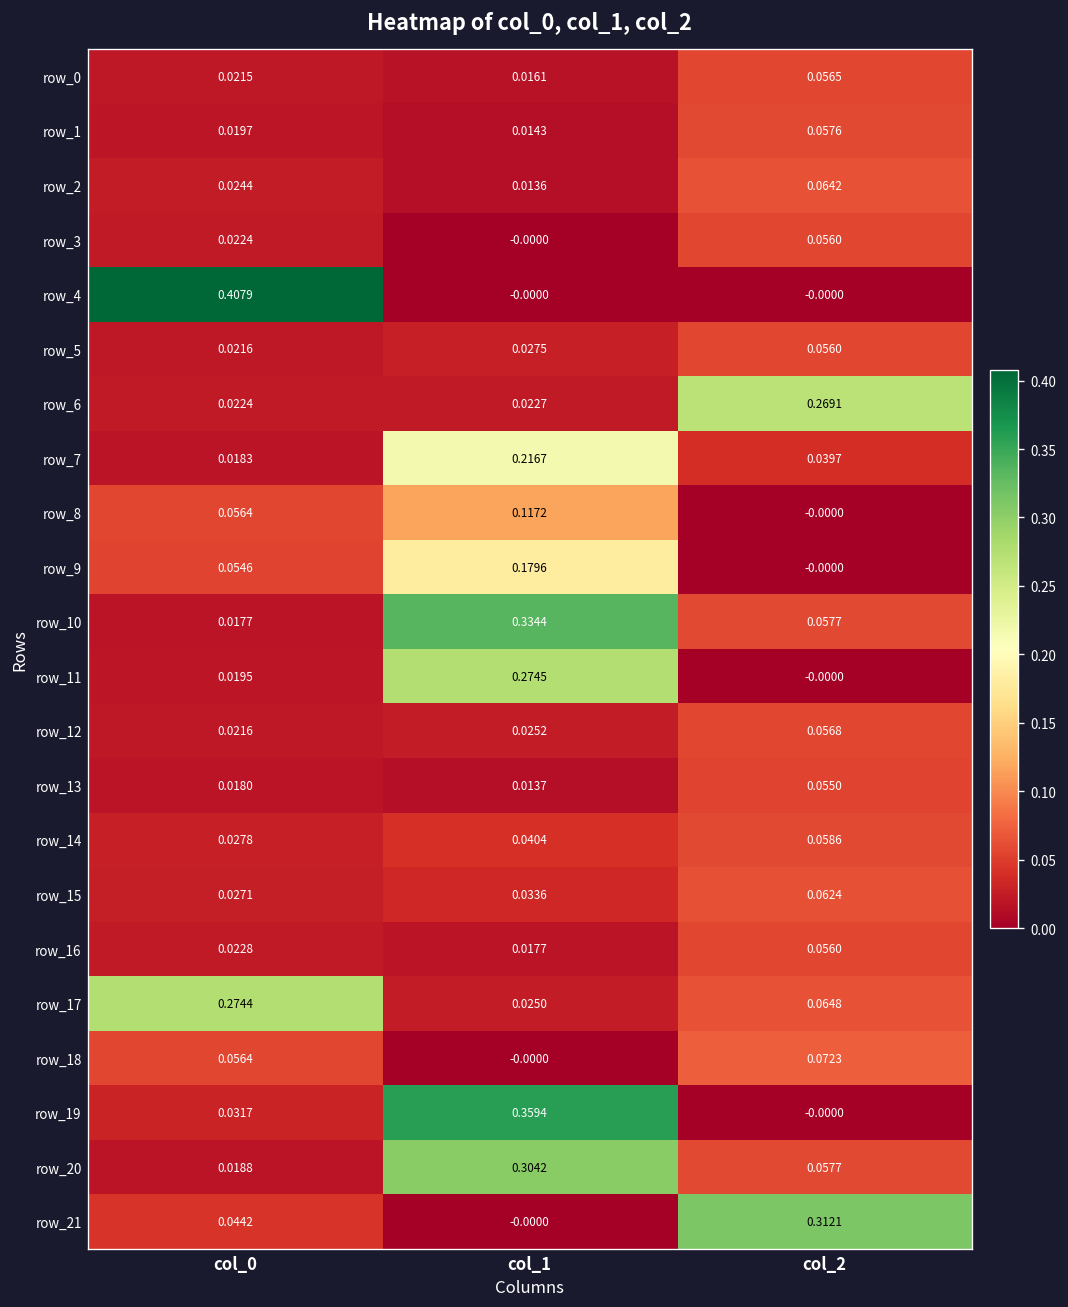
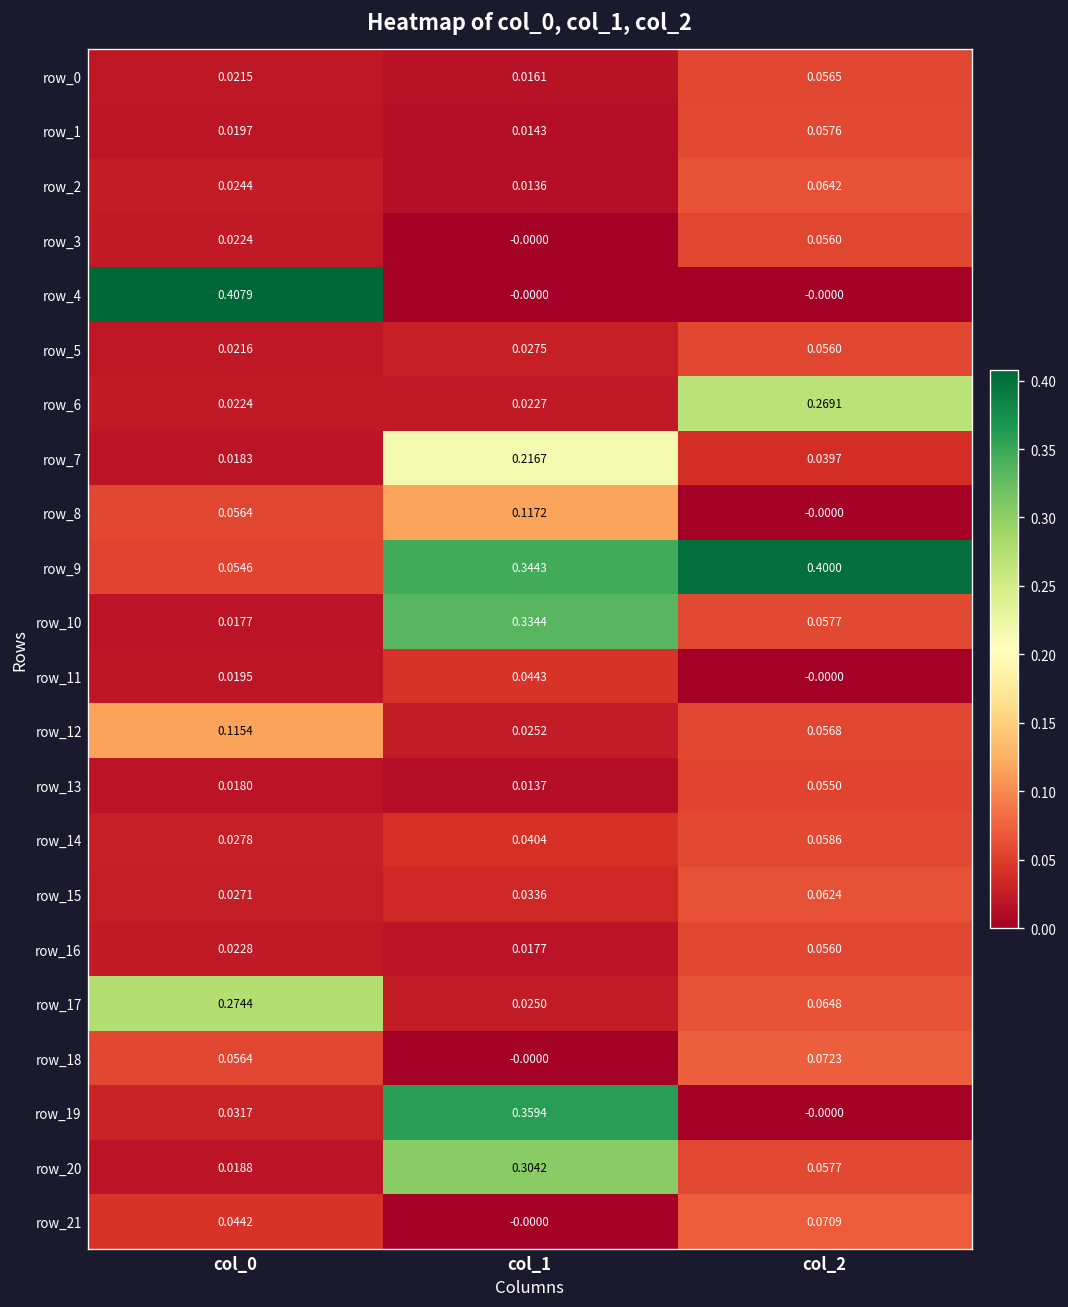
row_9, col_1: 0.1796 -> 0.3443
row_9, col_2: -0.0000 -> 0.4000
row_11, col_1: 0.2745 -> 0.0443
row_12, col_0: 0.0216 -> 0.1154
row_21, col_2: 0.3121 -> 0.0709
